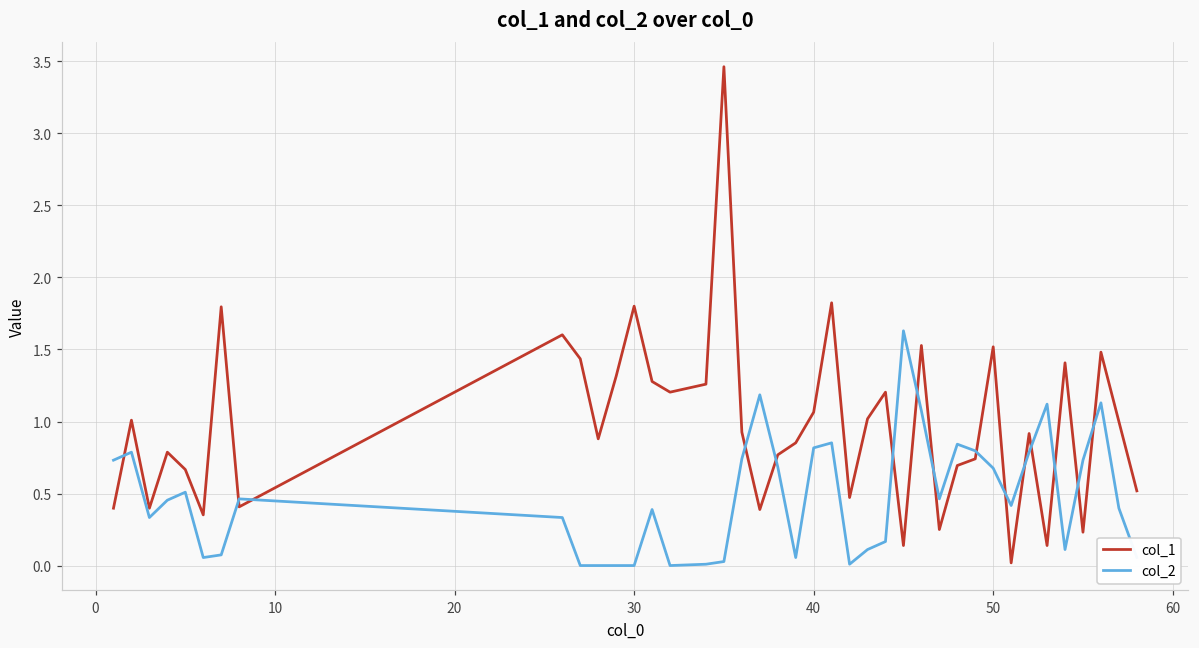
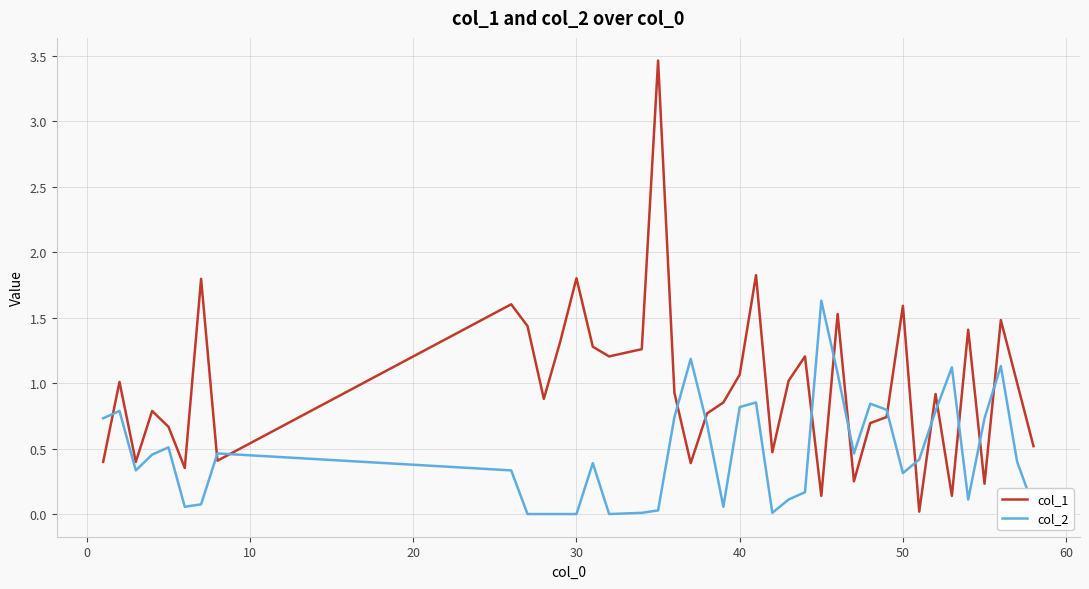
col_1, 50: 1.52 -> 1.59
col_2, 50: 0.68 -> 0.31
